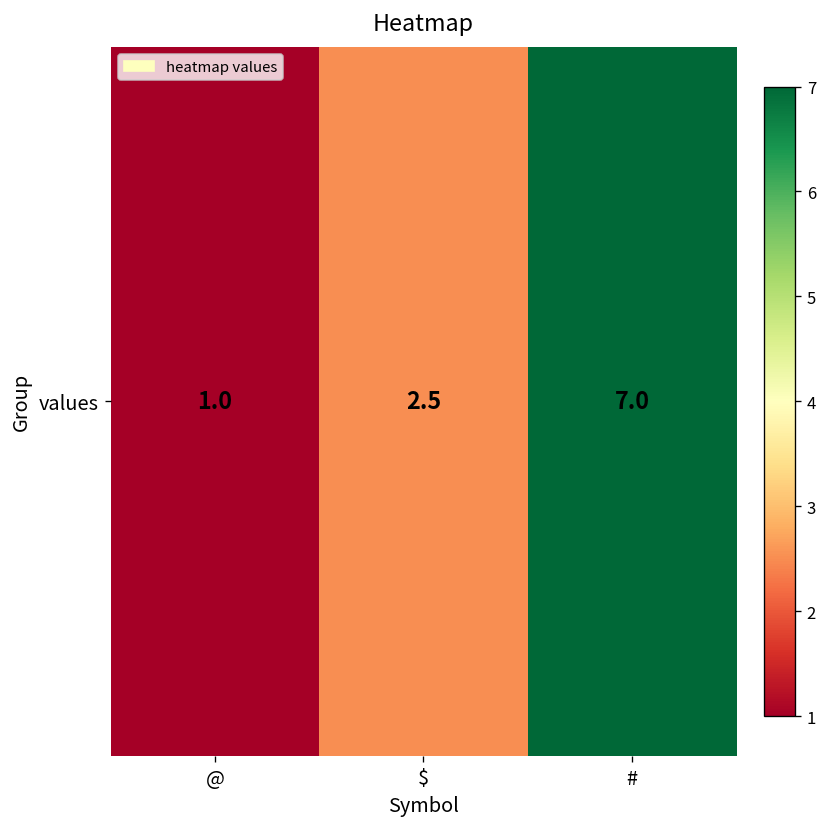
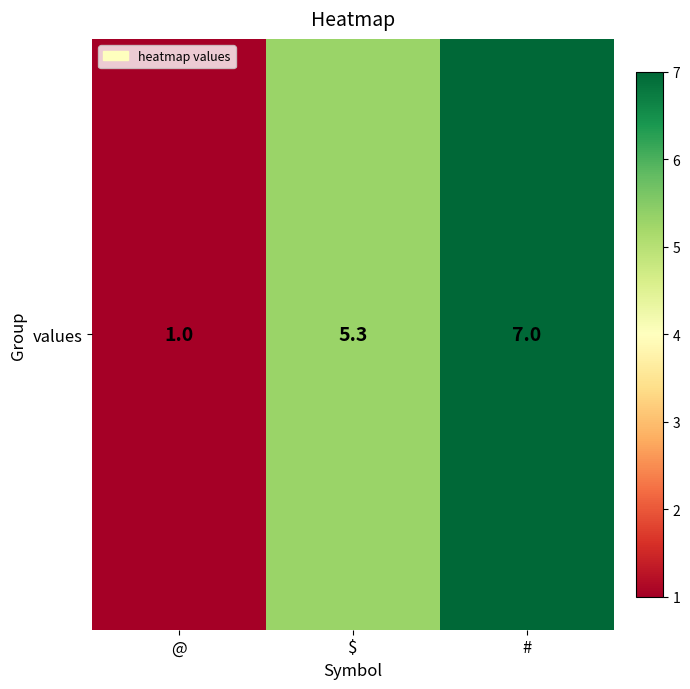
values, $: 2.5 -> 5.3
